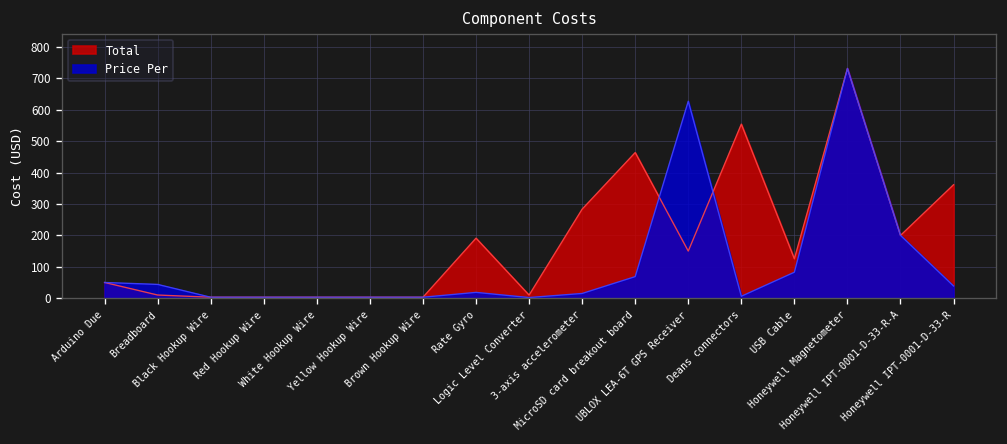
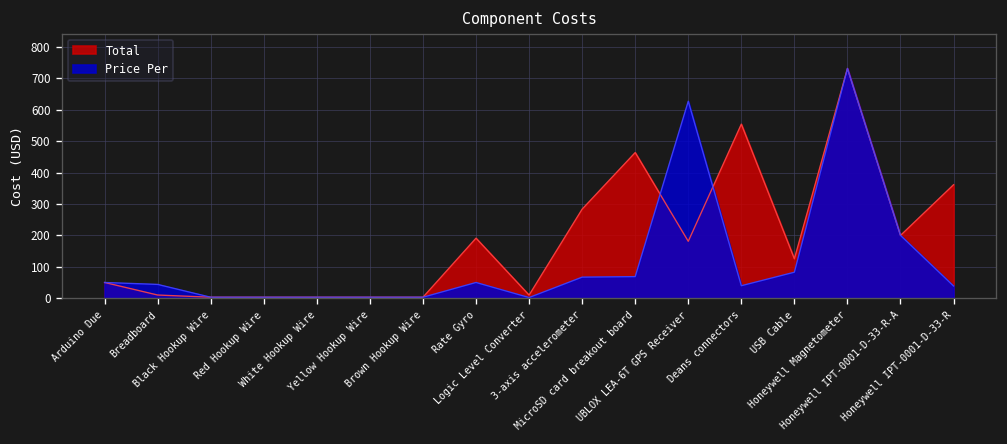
Price Per, Rate Gyro: 20 -> 50
Price Per, 3-axis accelerometer: 10 -> 70
Total, UBLOX LEA-6T GPS Receiver: 150 -> 180
Price Per, Deans connectors: 10 -> 40
